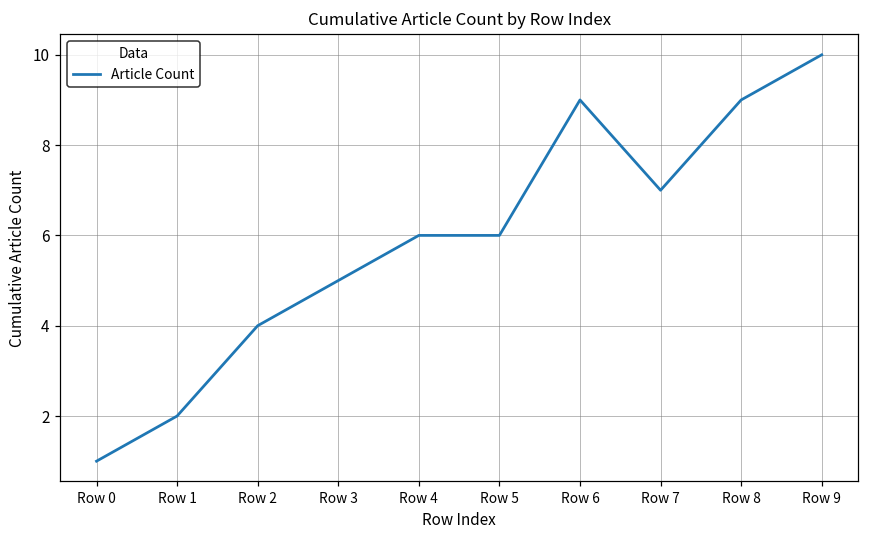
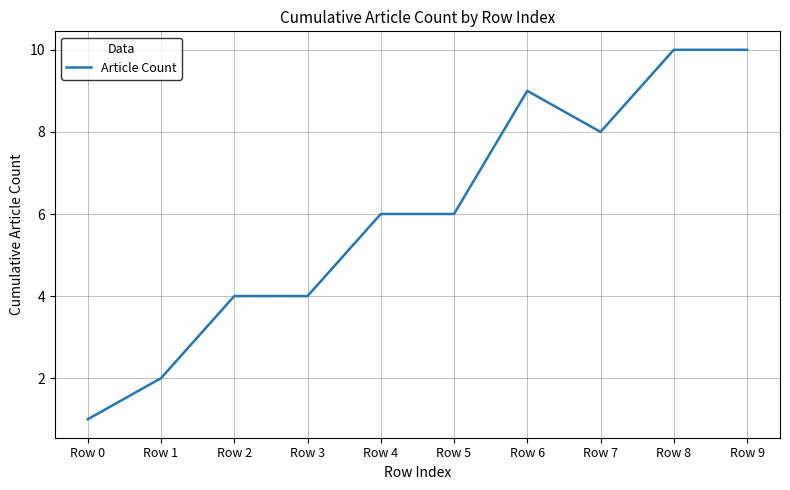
Row 3: 5 -> 4
Row 7: 7 -> 8
Row 8: 9 -> 10
